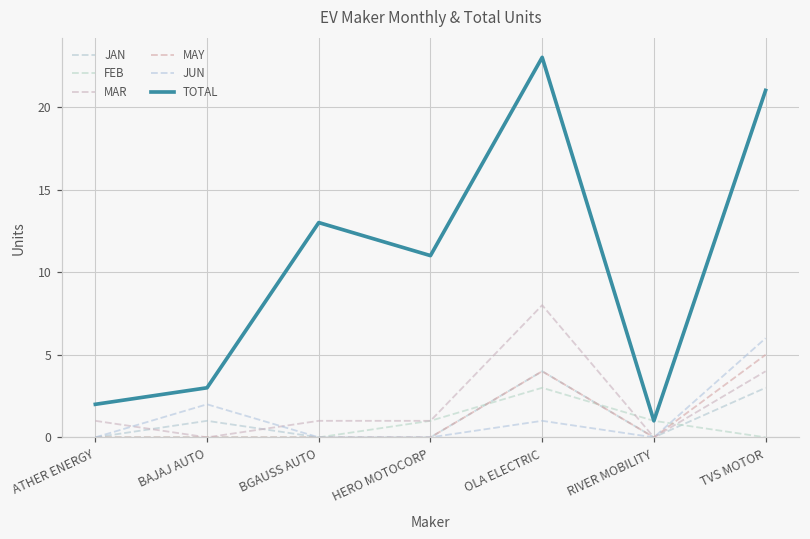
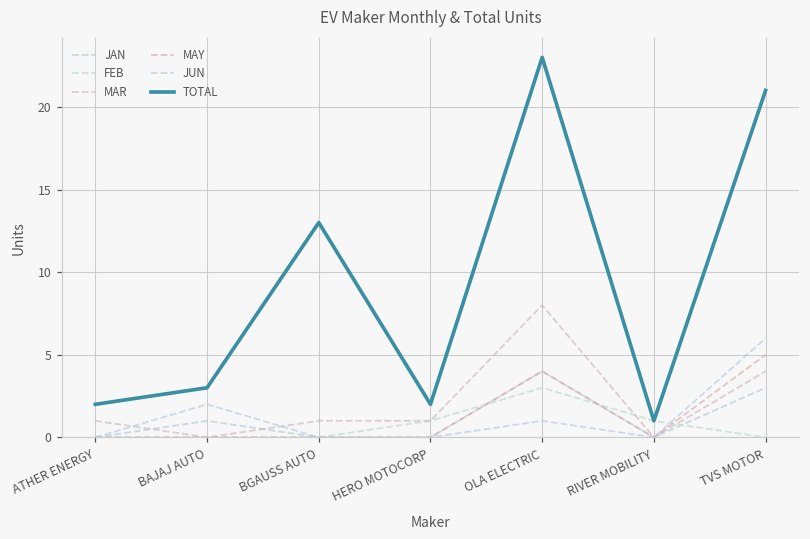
TOTAL, HERO MOTOCORP: 11 -> 2
